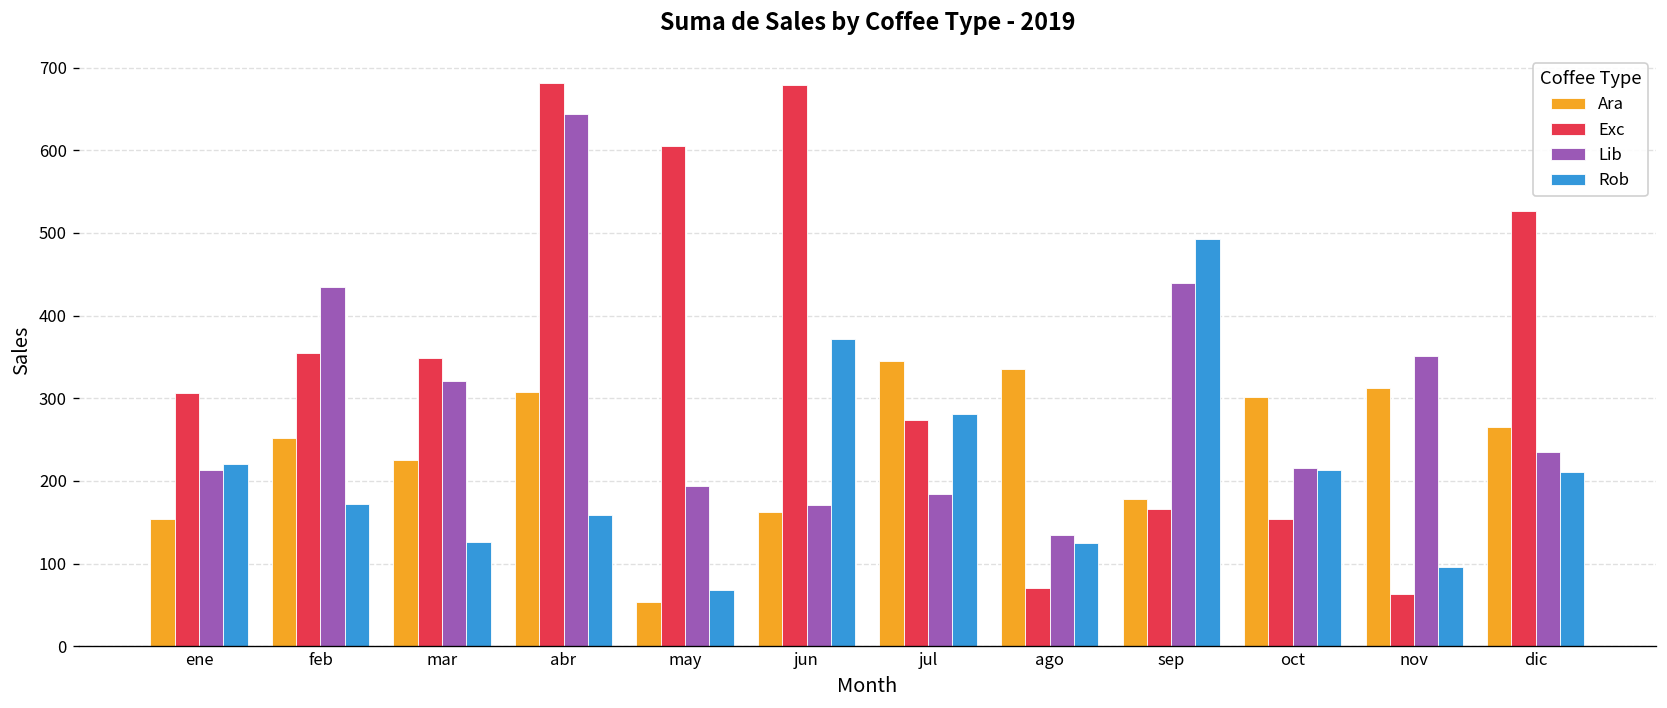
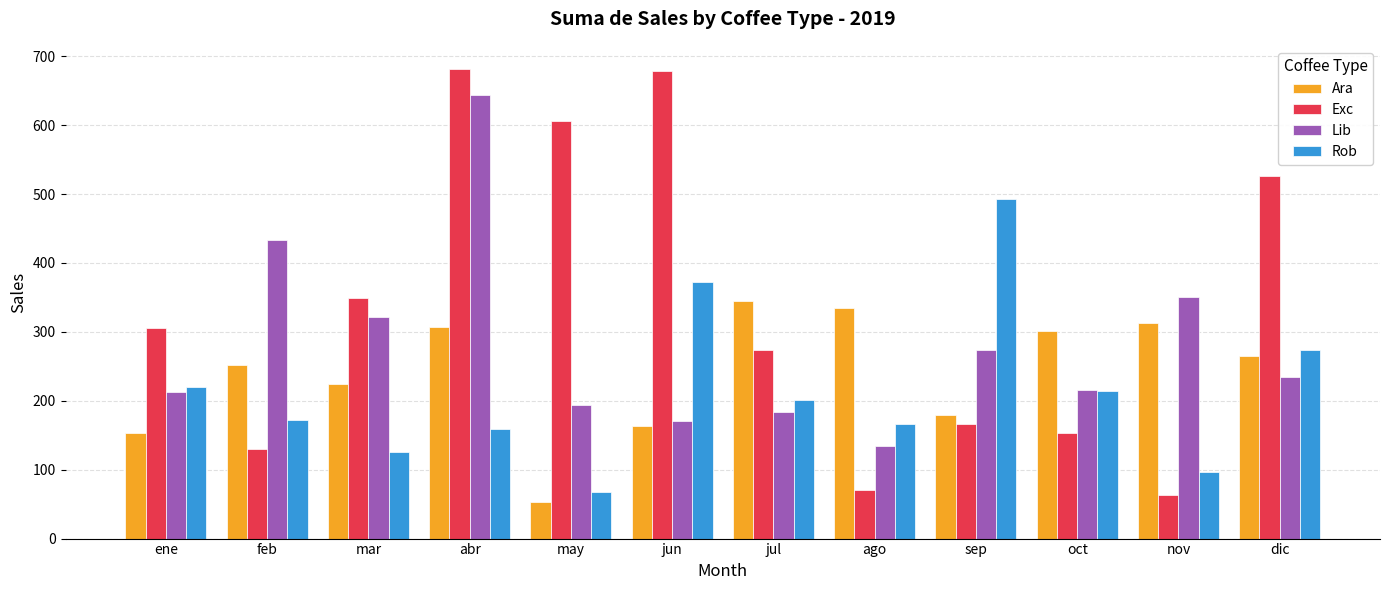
Exc, feb: 350 -> 130
Rob, jul: 280 -> 200
Rob, ago: 120 -> 170
Lib, sep: 440 -> 270
Rob, dic: 210 -> 270
